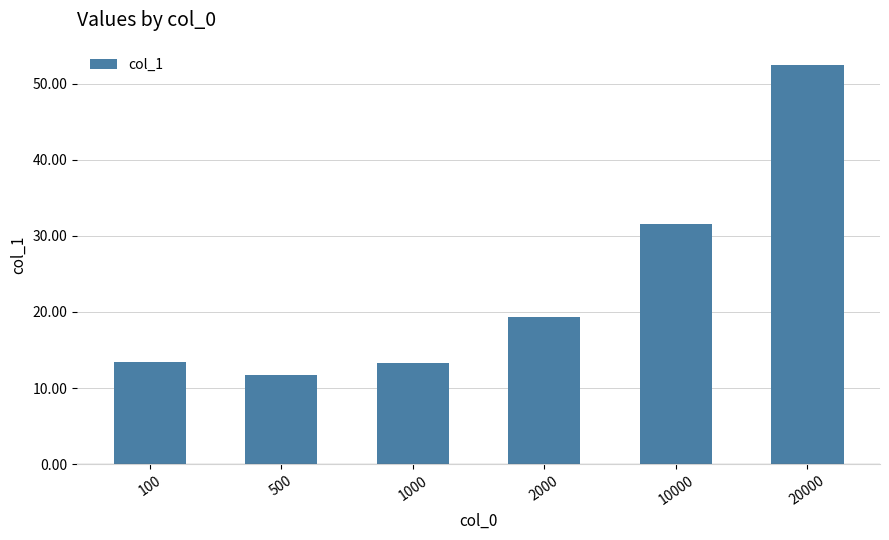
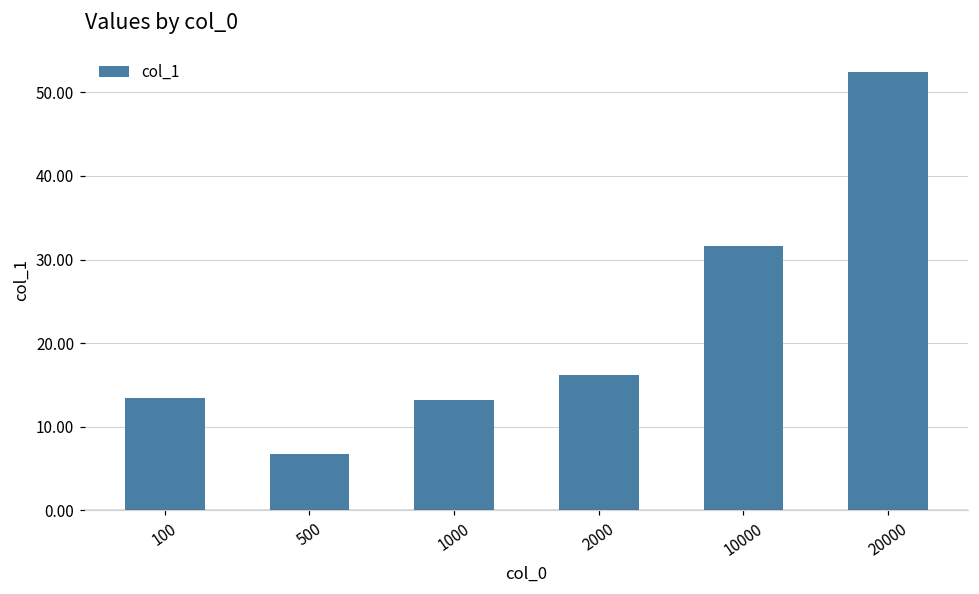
500: 12 -> 7
2000: 19 -> 16
